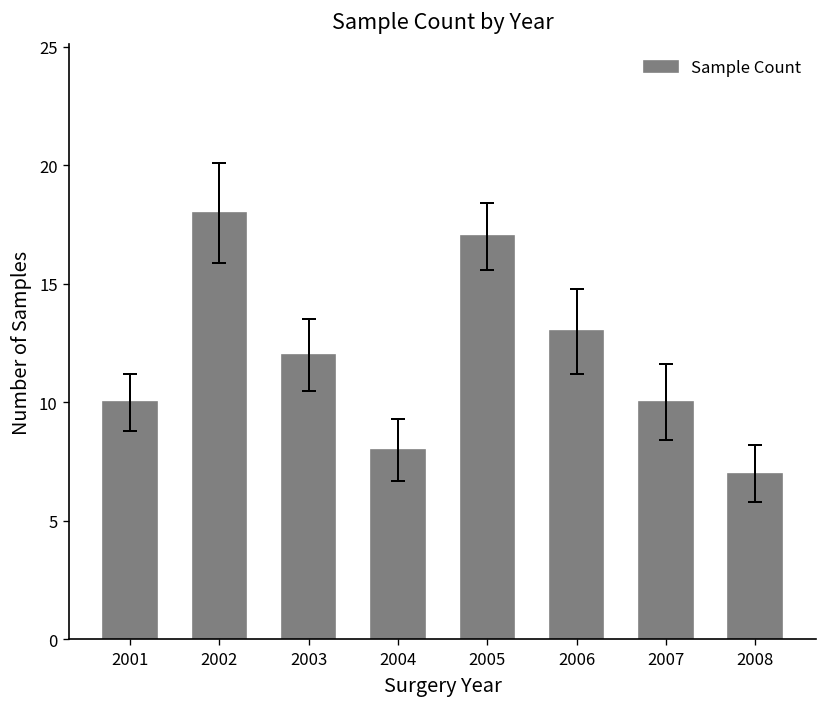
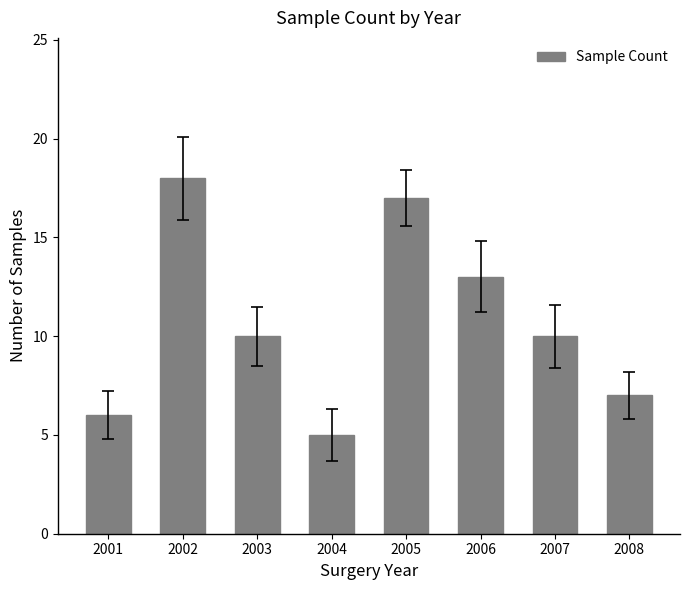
Sample Count, 2001: 10 -> 6
Sample Count, 2003: 12 -> 10
Sample Count, 2004: 8 -> 5
